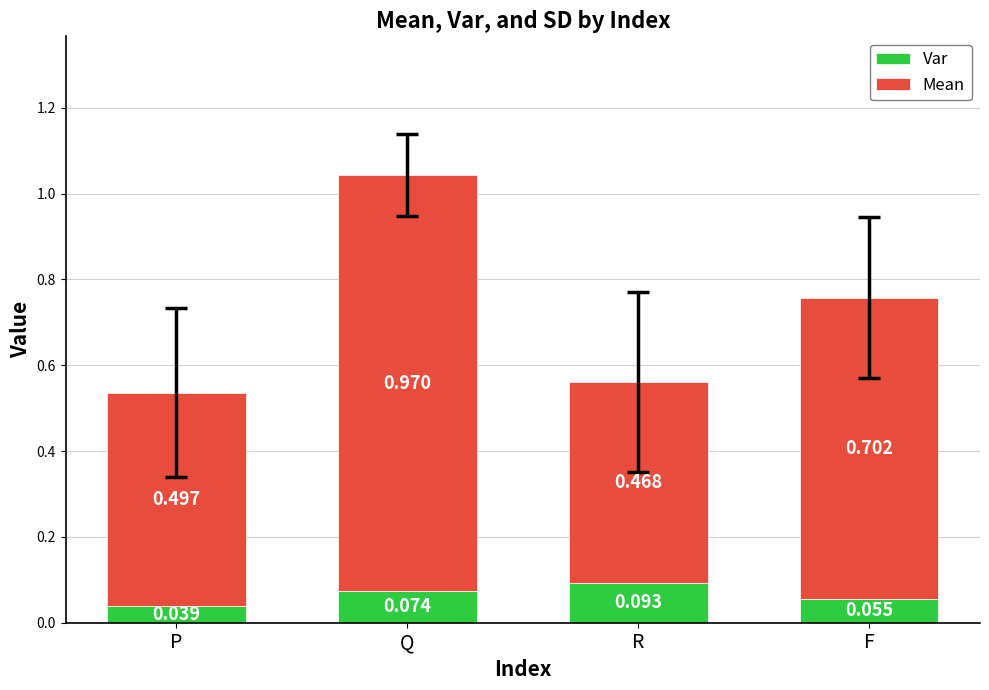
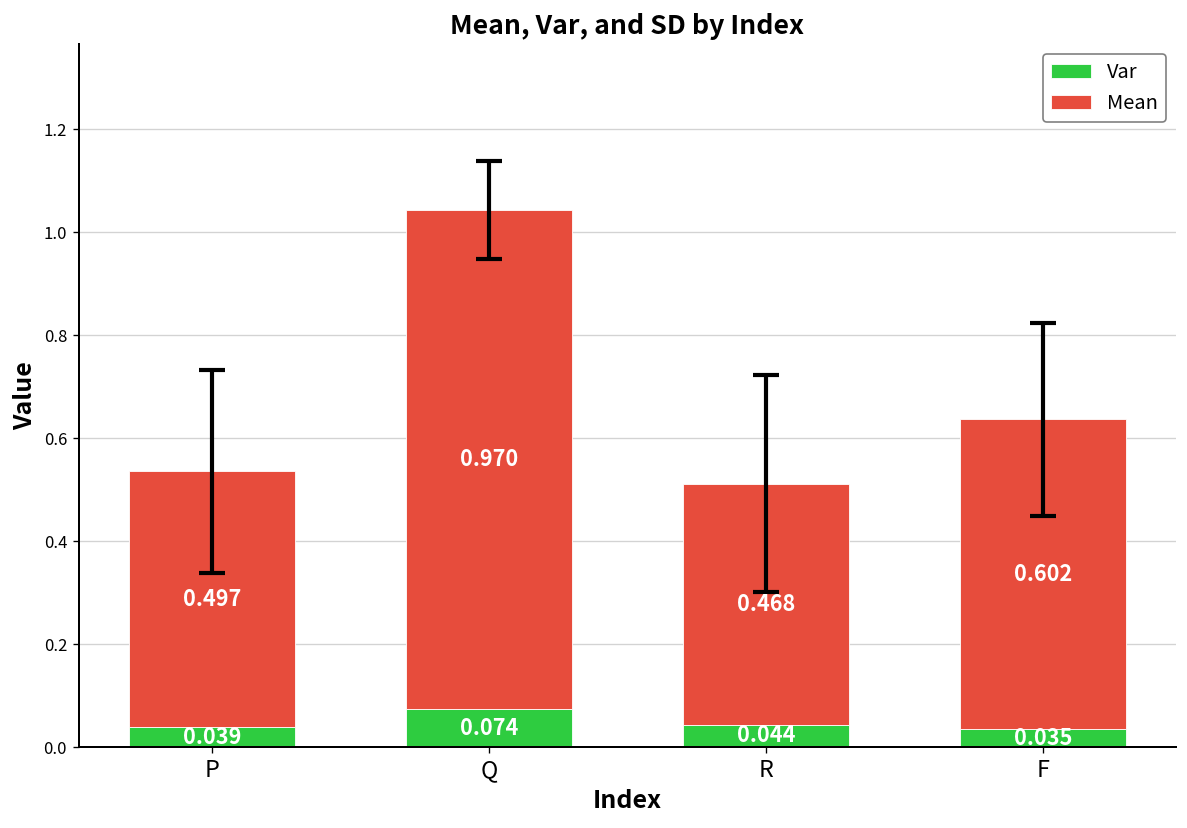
Var, R: 0.093 -> 0.044
Var, F: 0.055 -> 0.035
Mean, F: 0.702 -> 0.602
